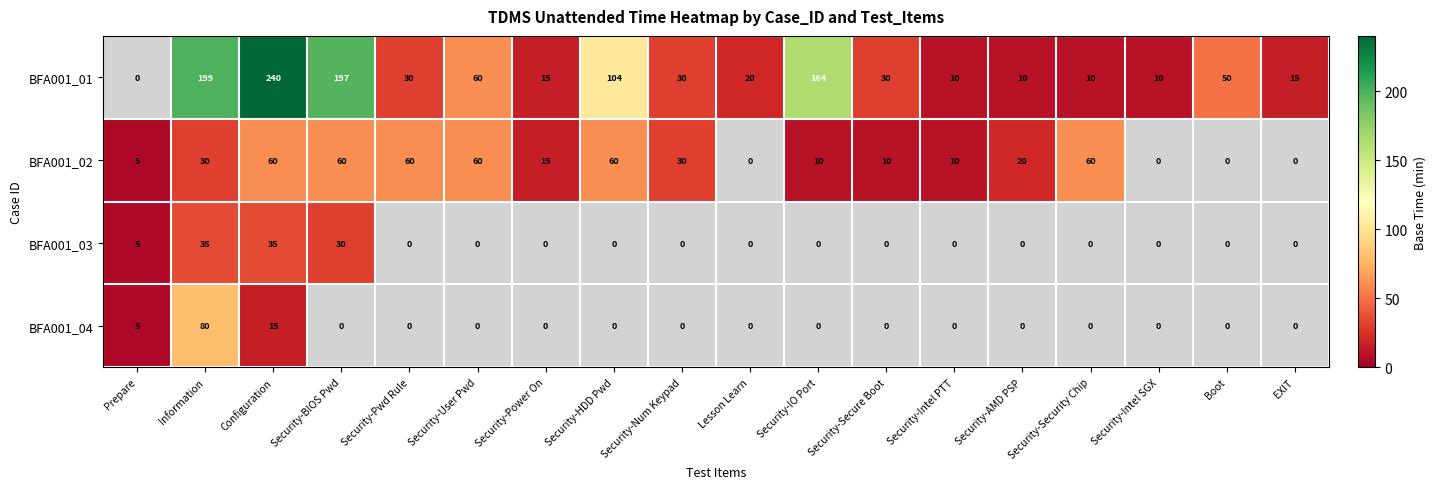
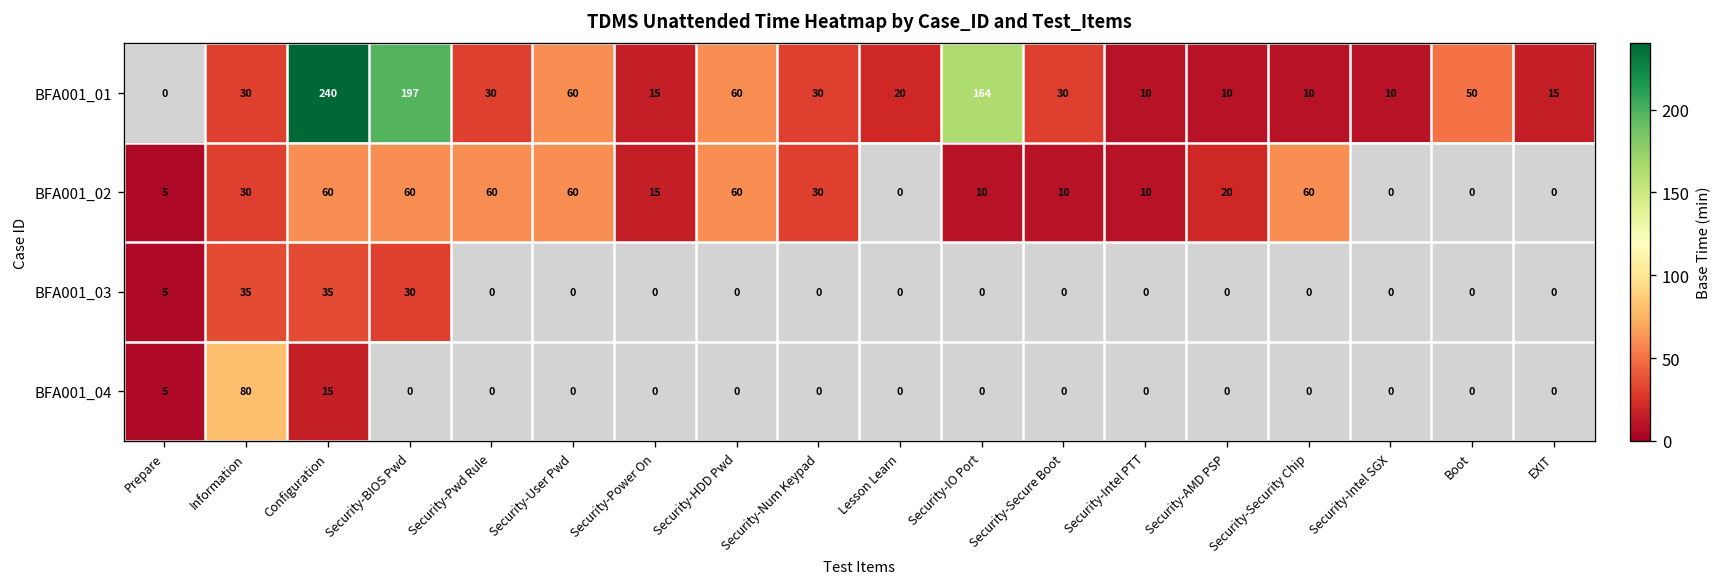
BFA001_01, Information: 199 -> 30
BFA001_01, Security-HDD Pwd: 104 -> 60
